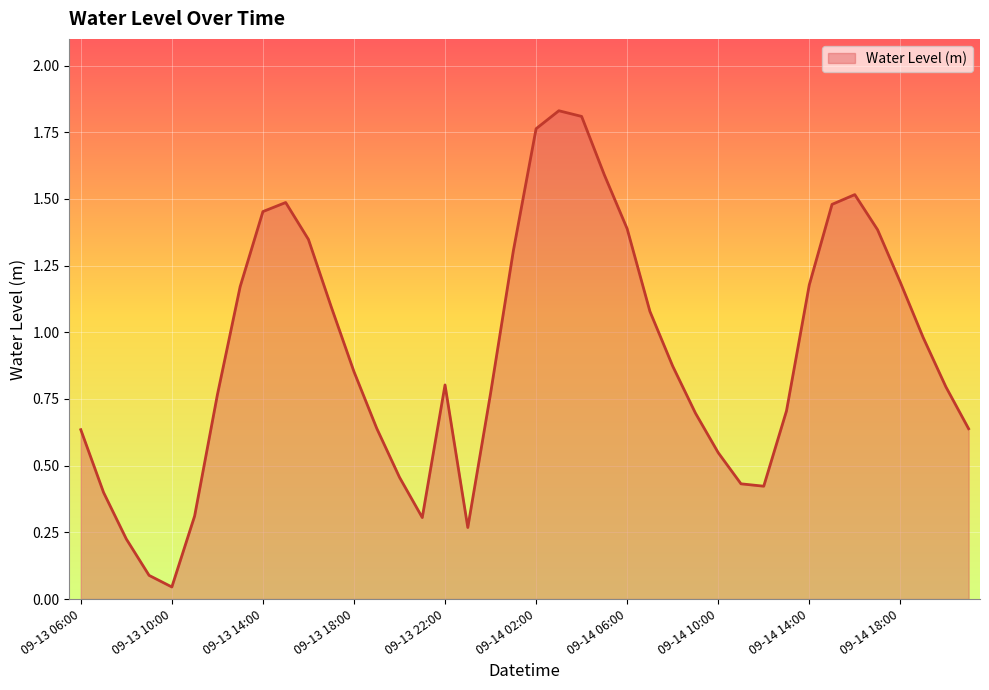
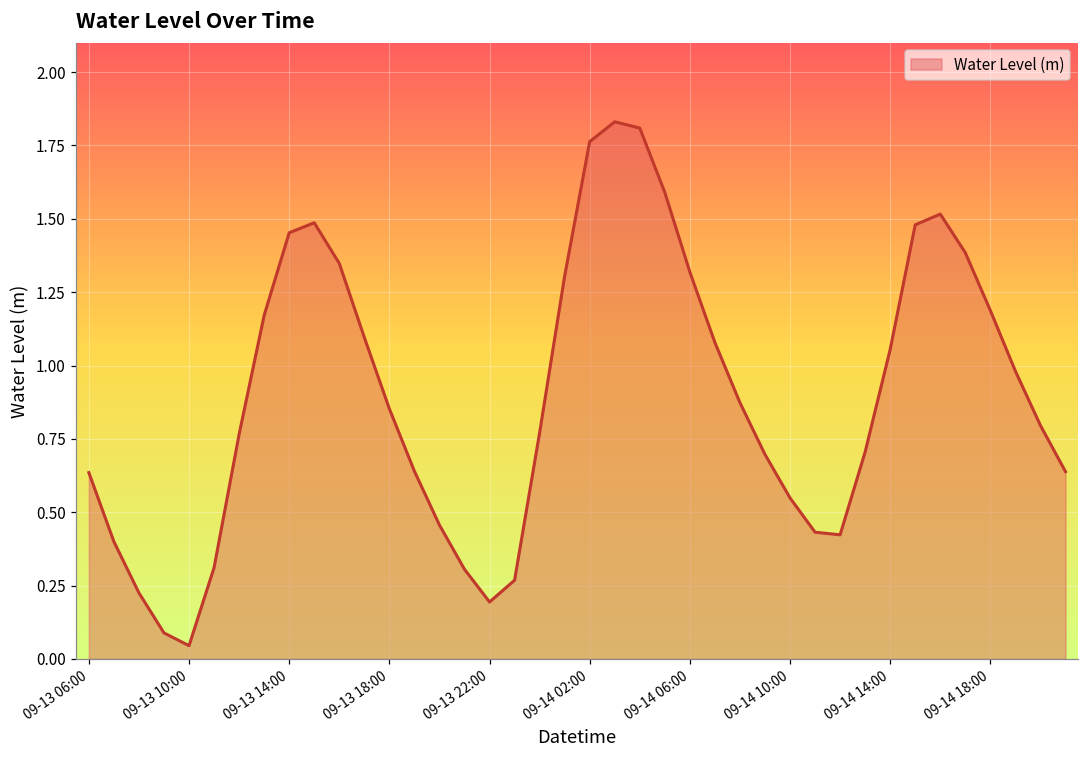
09-13 22:00: 0.80 -> 0.19
09-14 06:00: 1.39 -> 1.32
09-14 14:00: 1.18 -> 1.05
